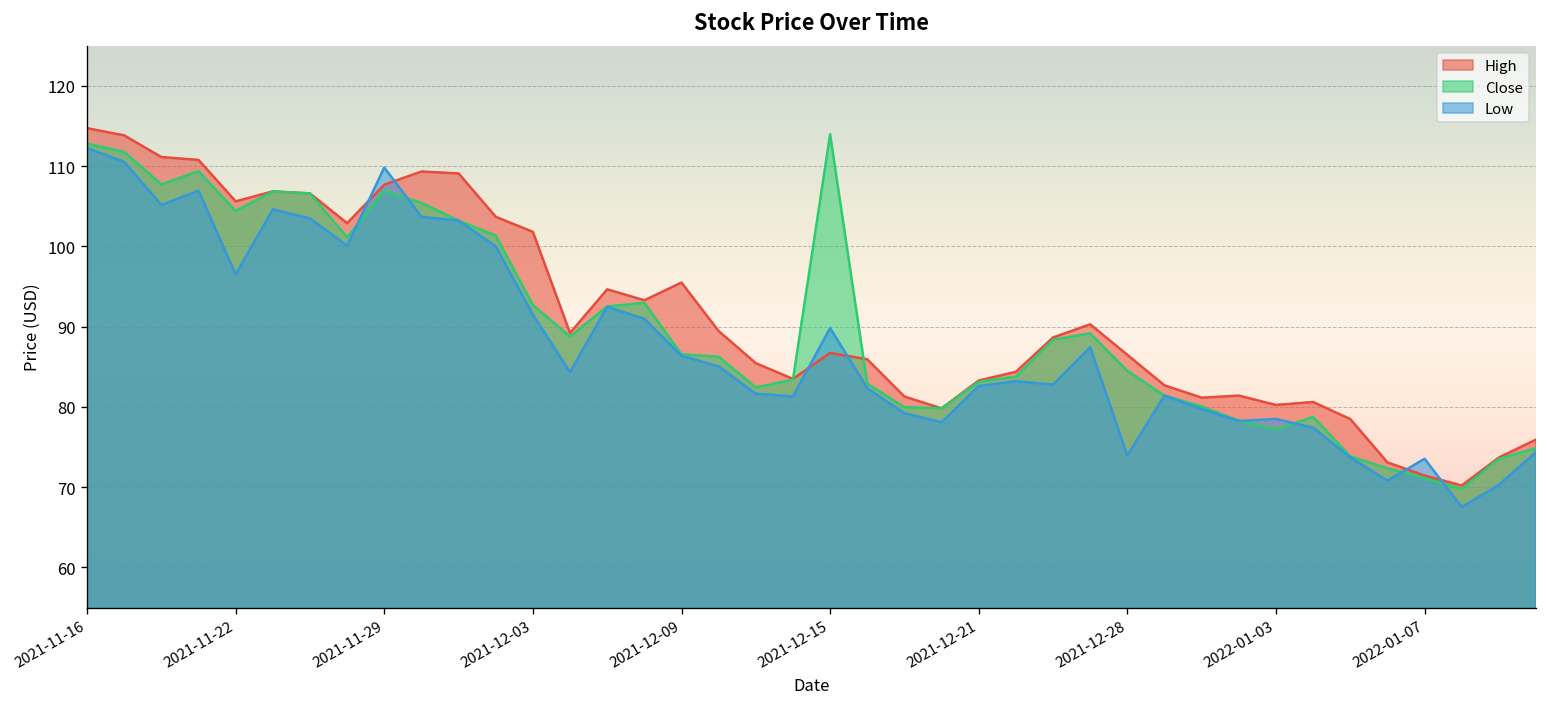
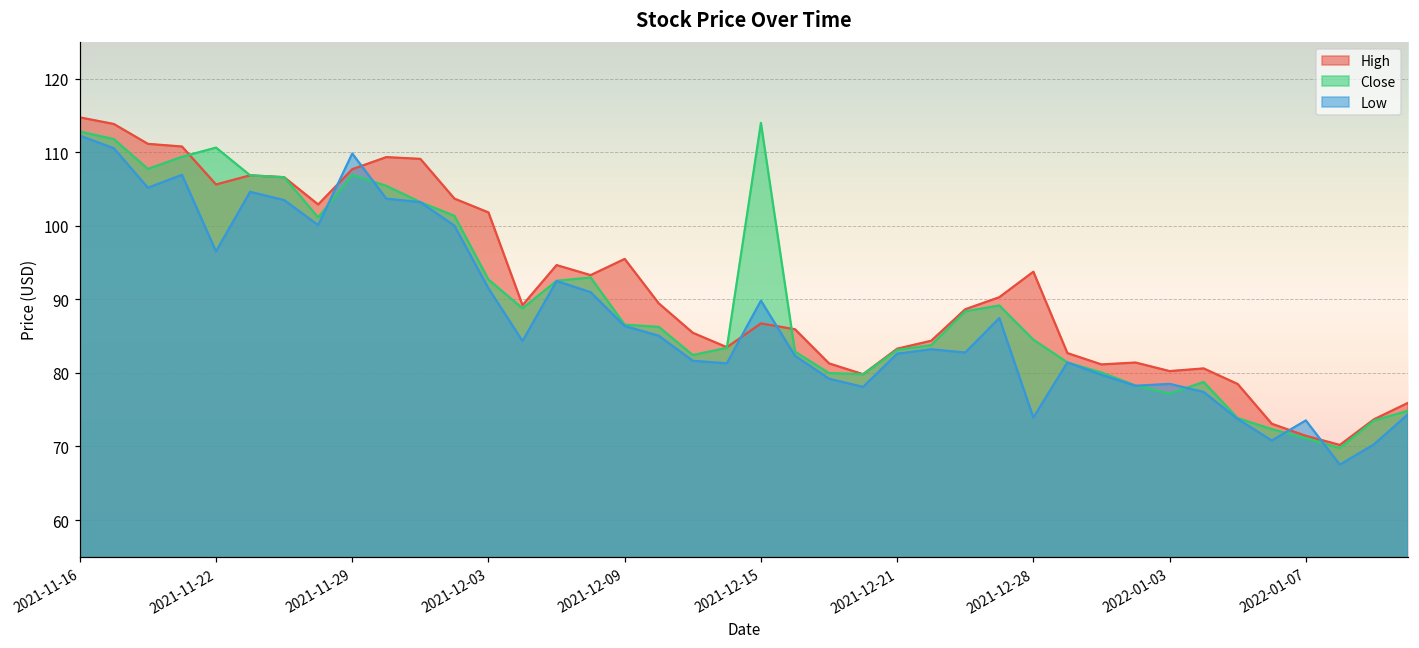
Close, 2021-11-22: 104 -> 111
High, 2021-12-28: 86 -> 94
